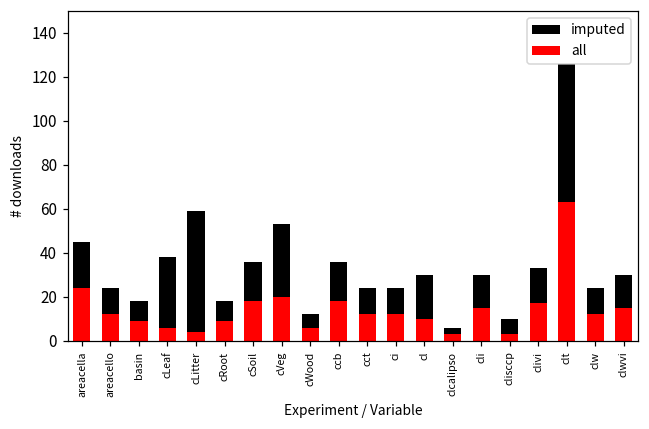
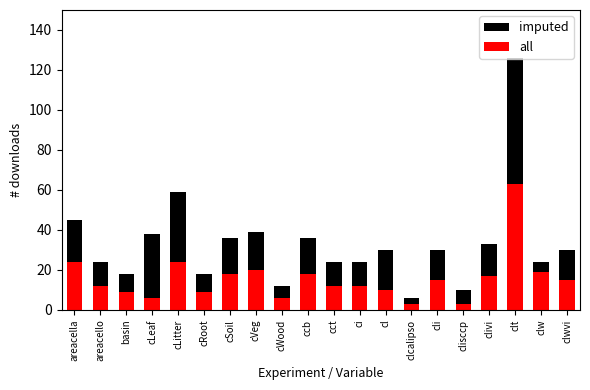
all, cLitter: 4 -> 24
imputed, cVeg: 53 -> 39
all, clw: 12 -> 19
